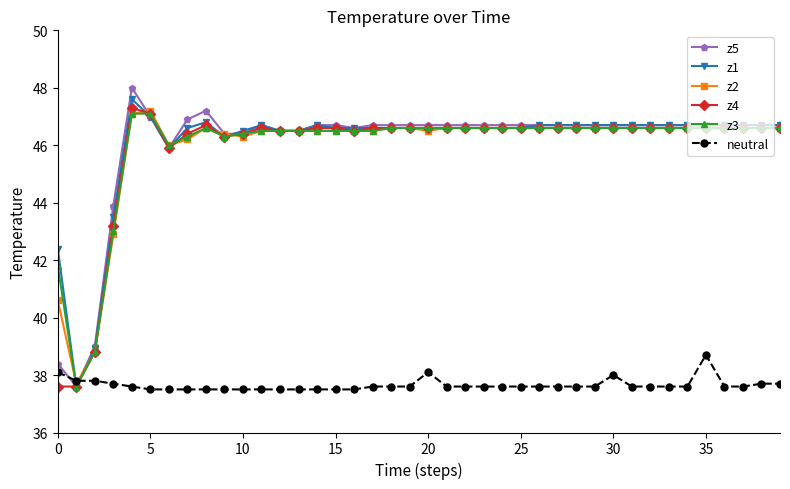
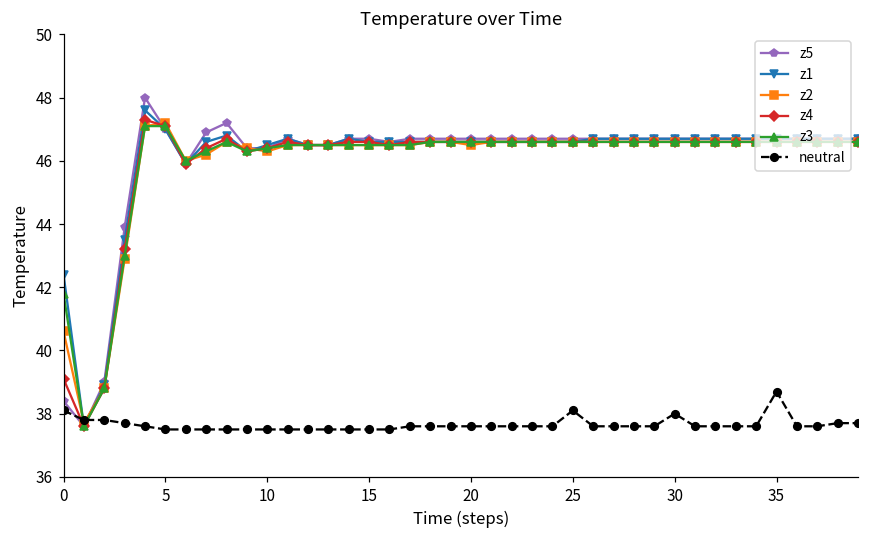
z4, 0: 37.6 -> 39.1
neutral, 20: 38.1 -> 37.6
neutral, 25: 37.6 -> 38.1
